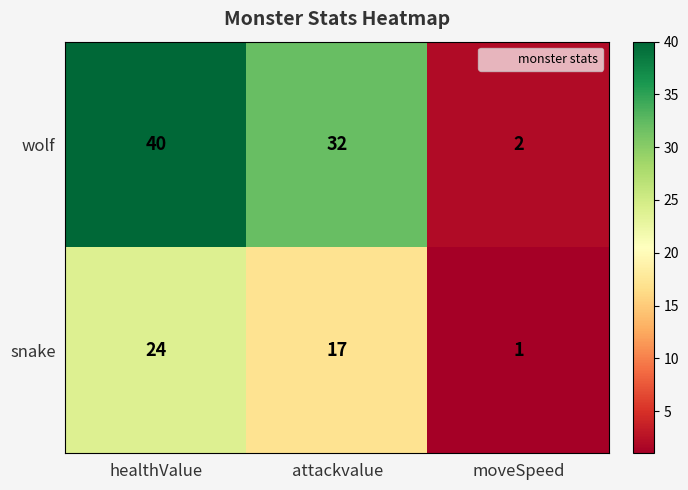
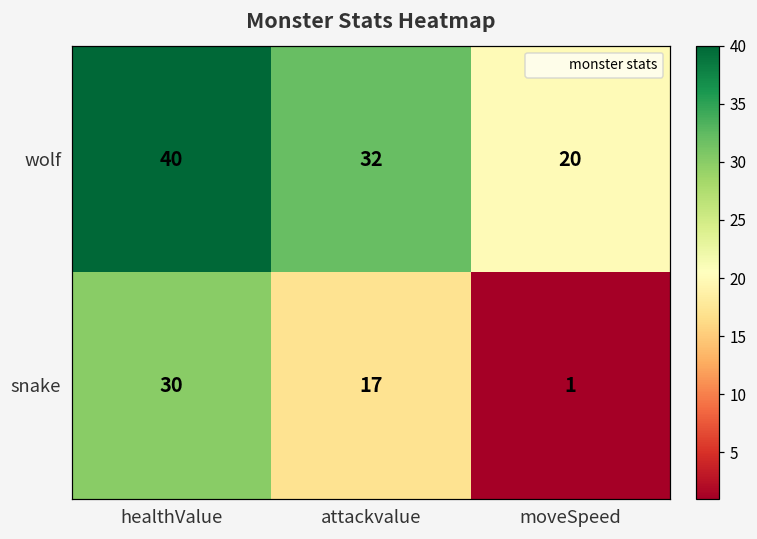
wolf, moveSpeed: 2 -> 20
snake, healthValue: 24 -> 30
